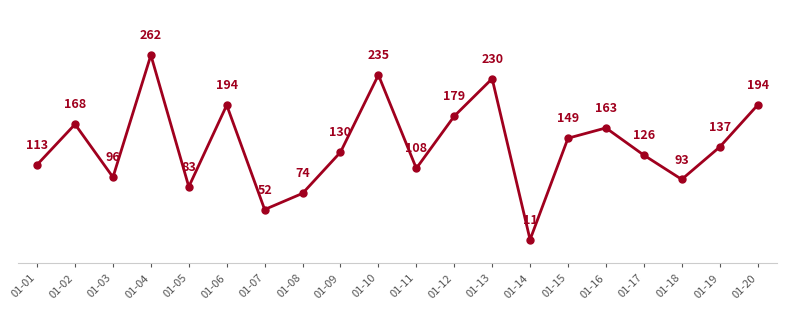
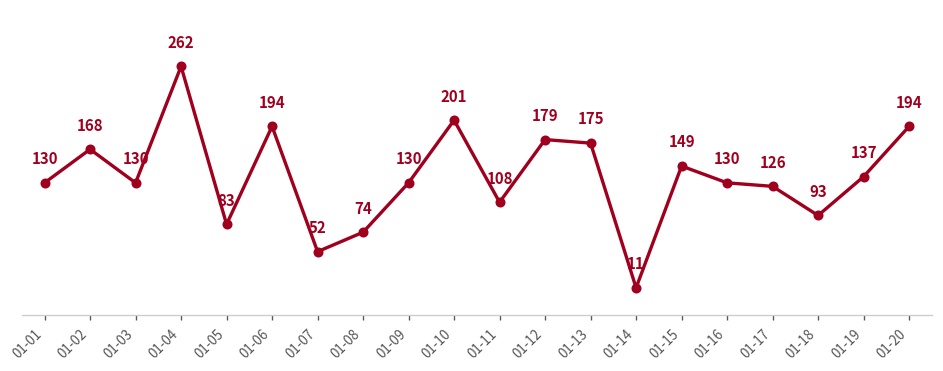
01-01: 113 -> 130
01-03: 96 -> 130
01-10: 235 -> 201
01-13: 230 -> 175
01-16: 163 -> 130
